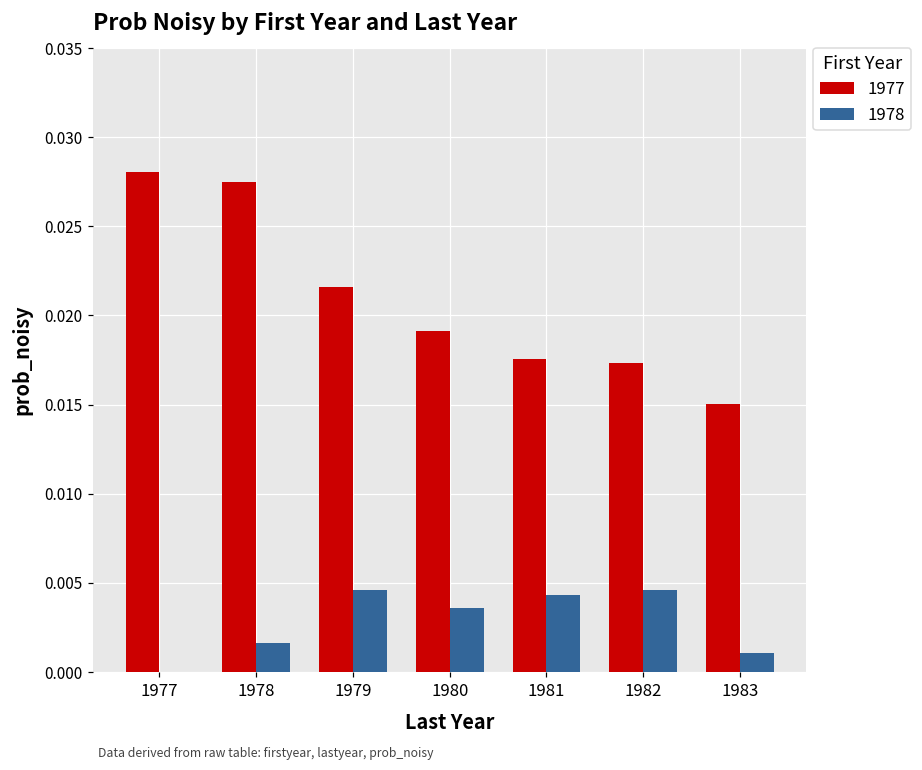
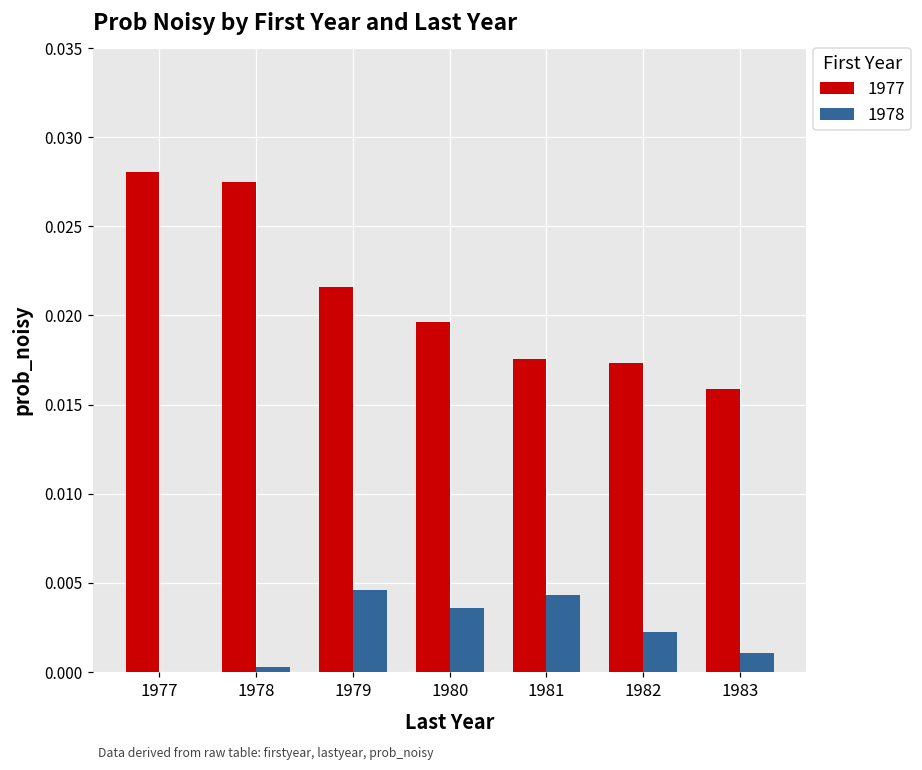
1978, 1978: 0.0016 -> 0.0003
1977, 1980: 0.0191 -> 0.0196
1978, 1982: 0.0046 -> 0.0023
1977, 1983: 0.0150 -> 0.0159
